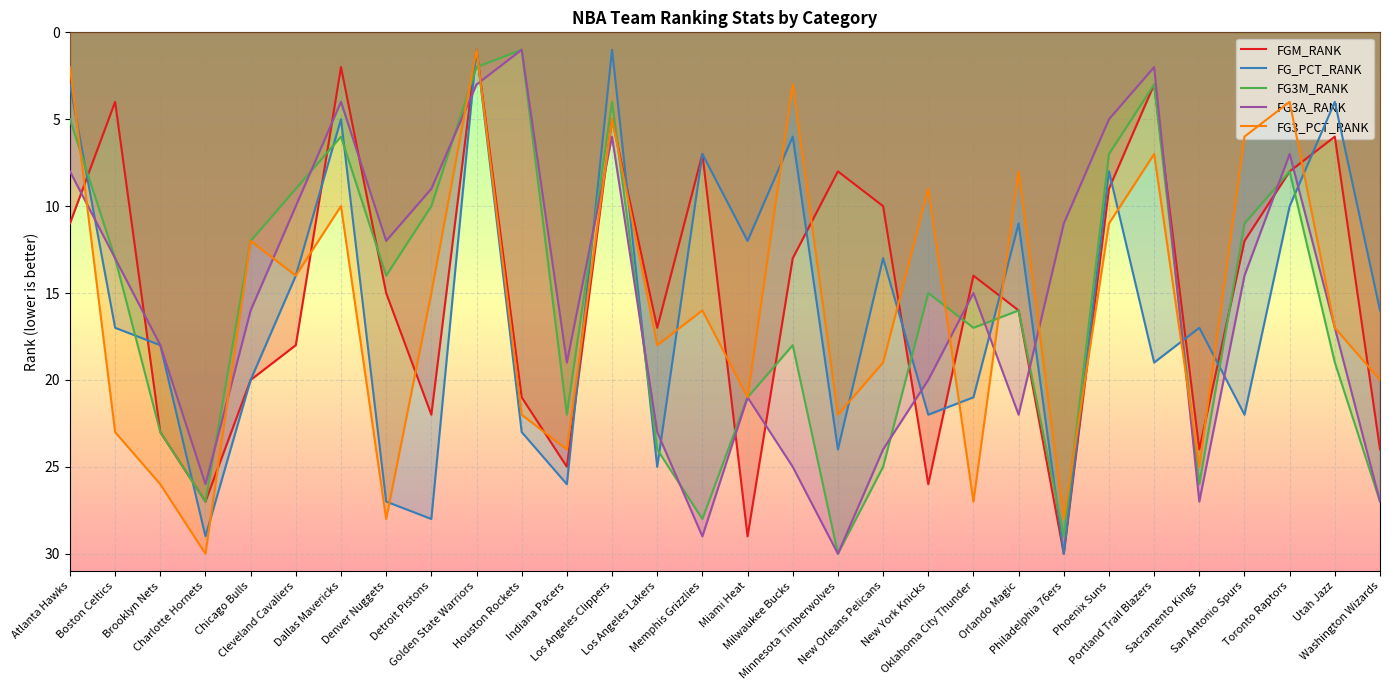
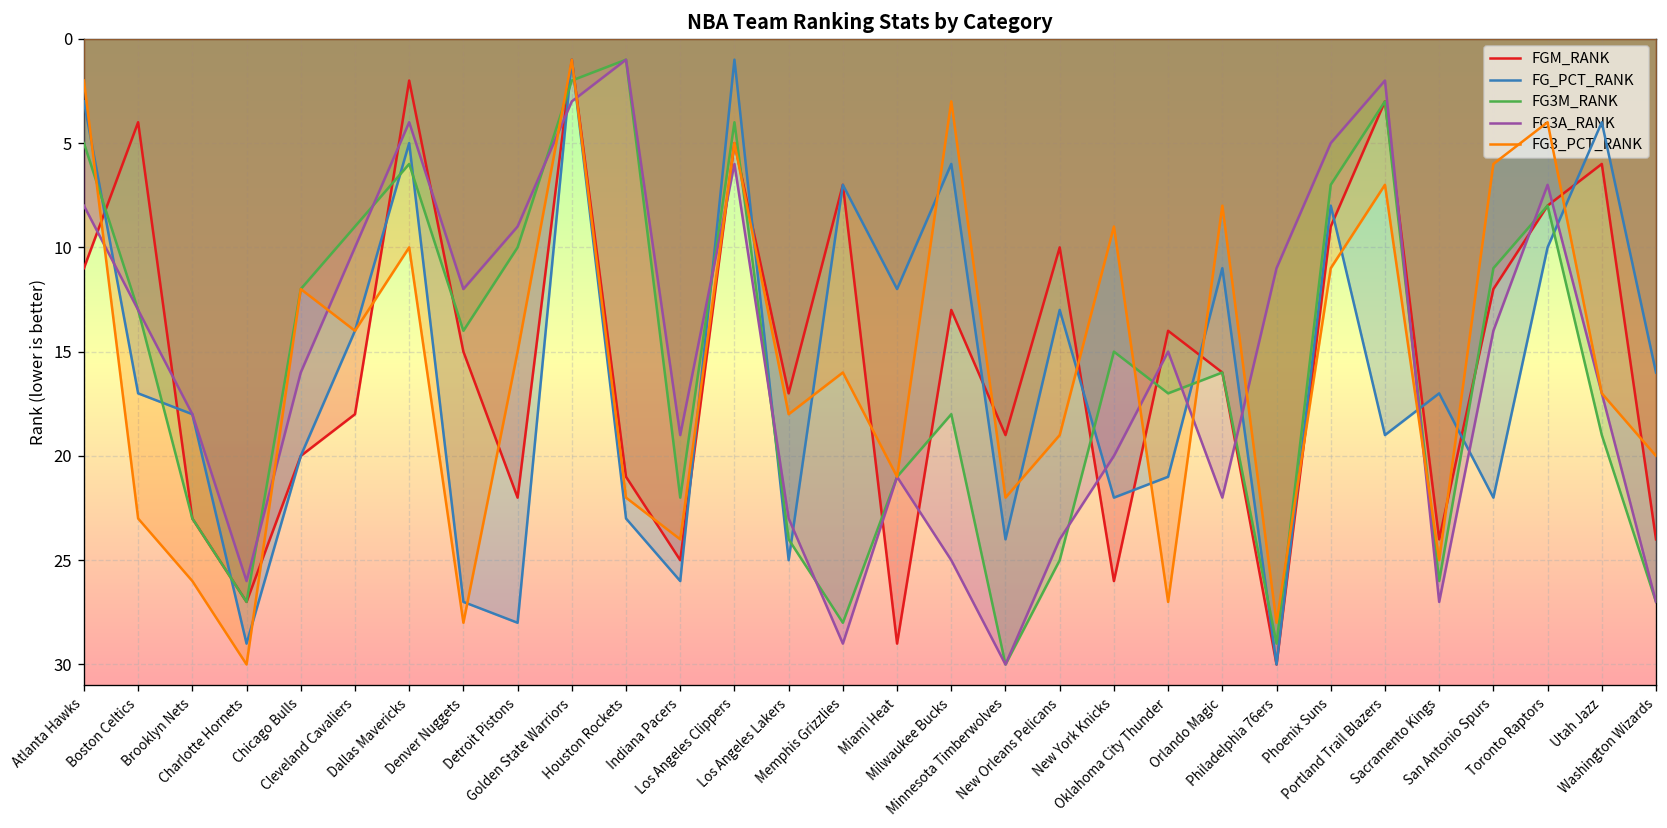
FGM_RANK, Minnesota Timberwolves: 8 -> 19
